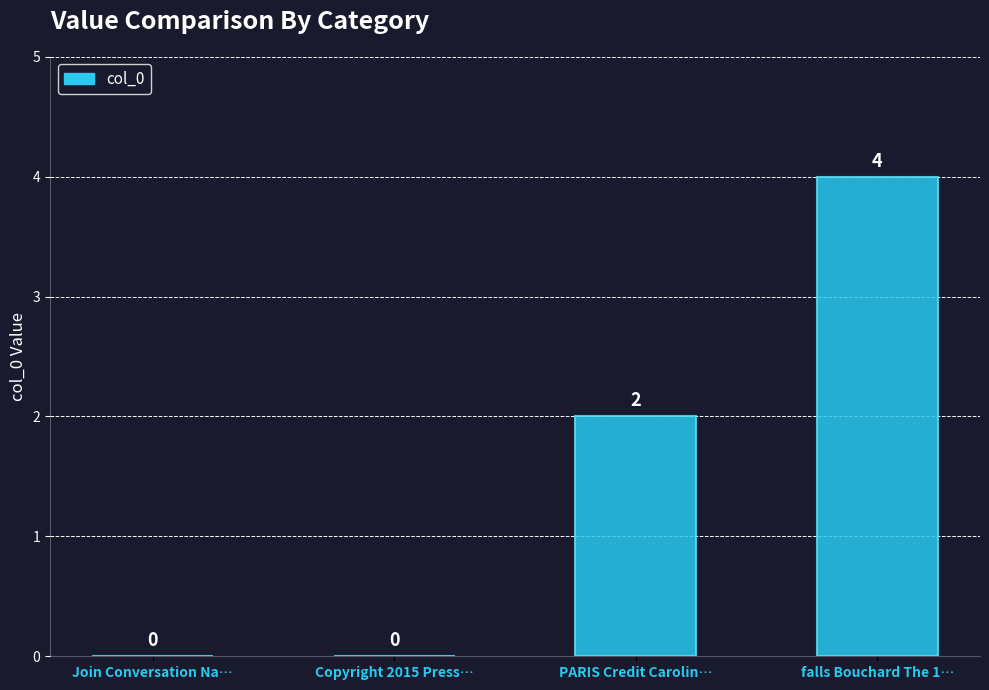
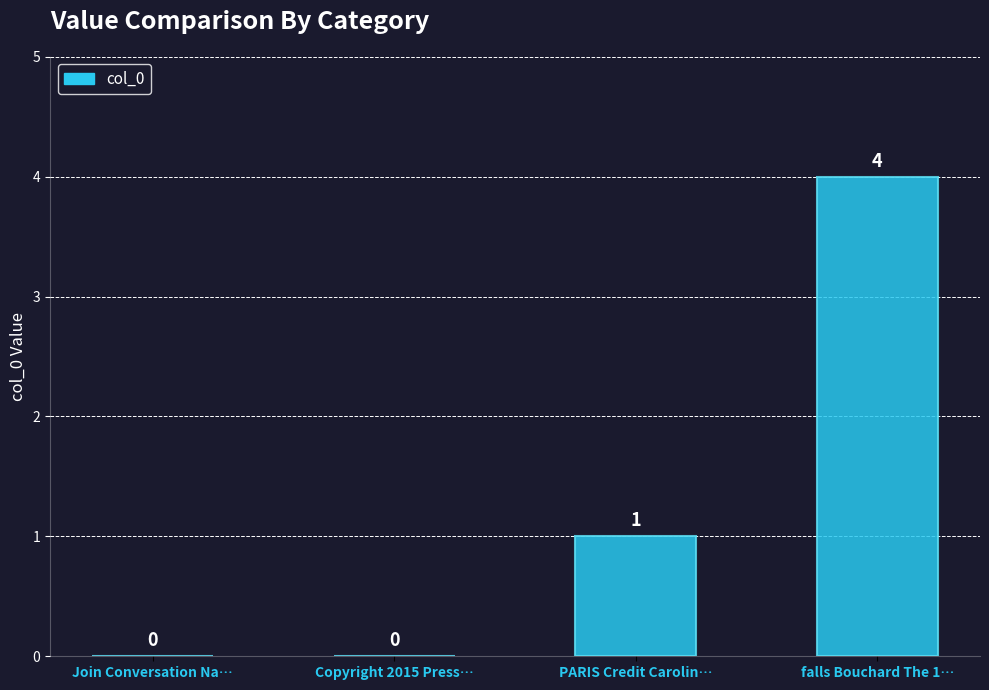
PARIS Credit Carolin…: 2 -> 1
